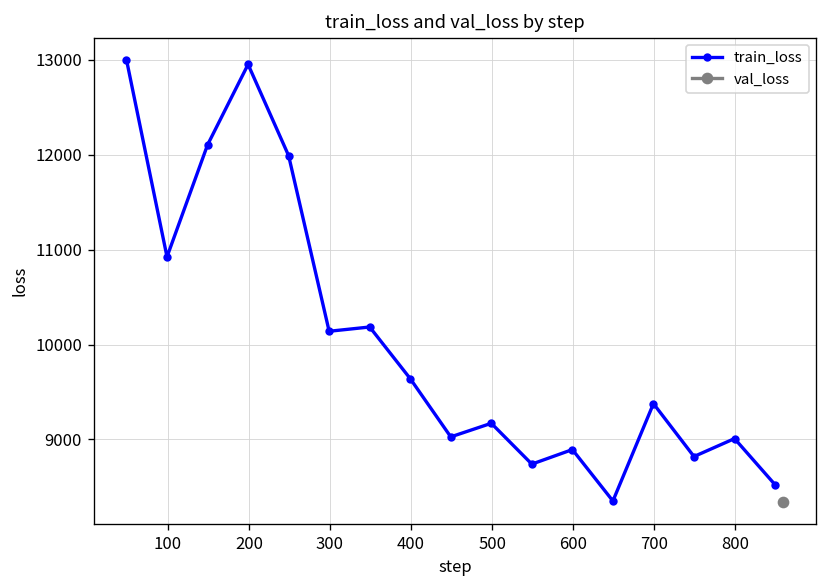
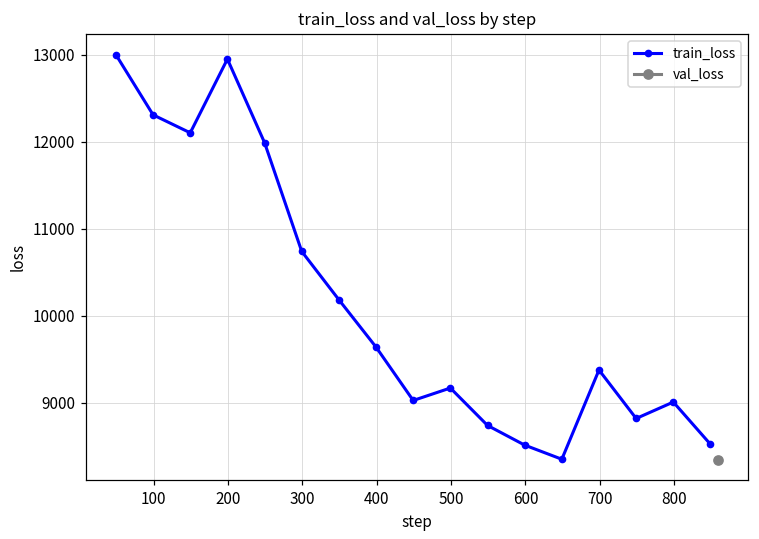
train_loss, 100: 10900 -> 12300
train_loss, 300: 10100 -> 10700
train_loss, 600: 8900 -> 8500
